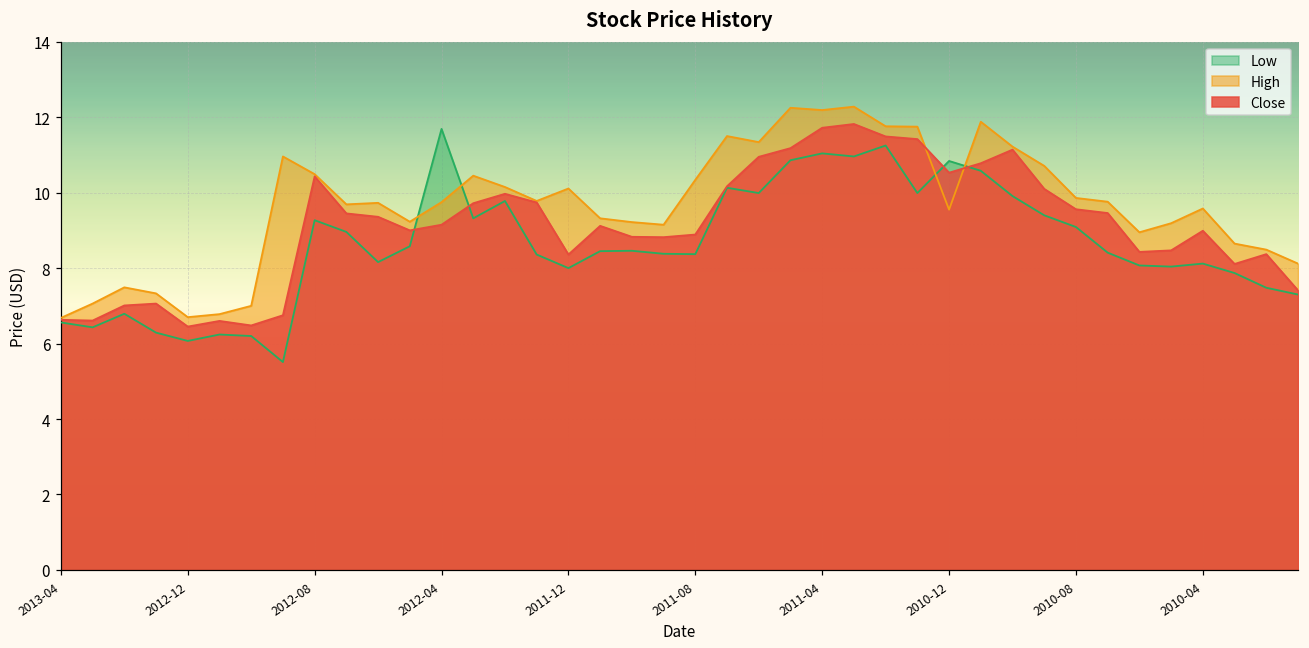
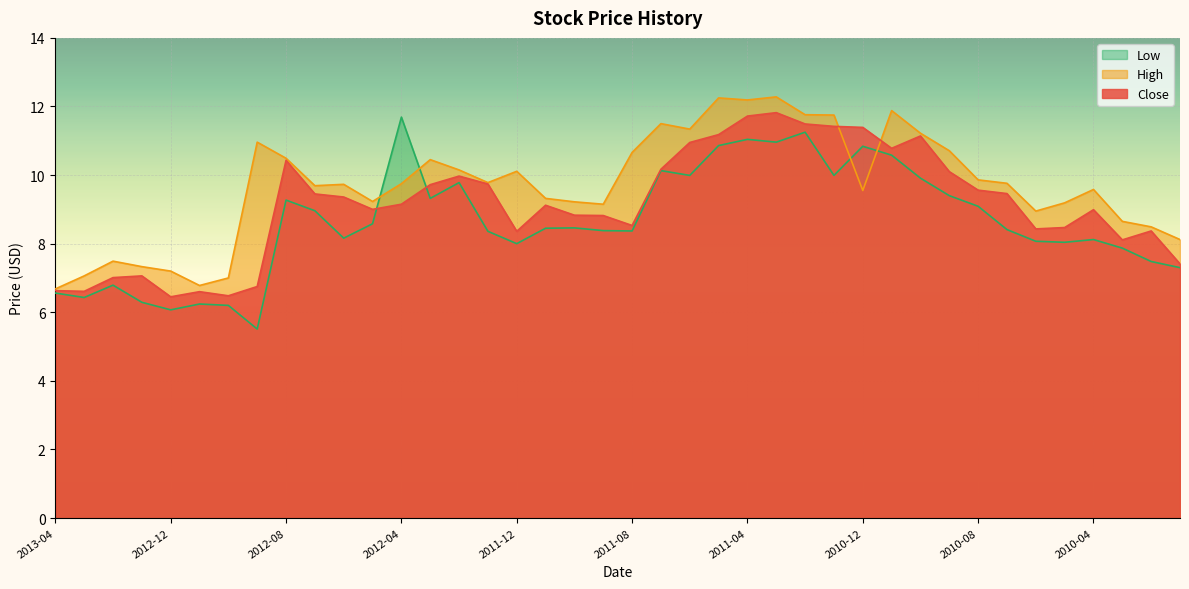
High, 2012-12: 6.7 -> 7.2
High, 2011-08: 10.3 -> 10.7
Close, 2011-08: 8.9 -> 8.5
Close, 2010-12: 10.5 -> 11.4
